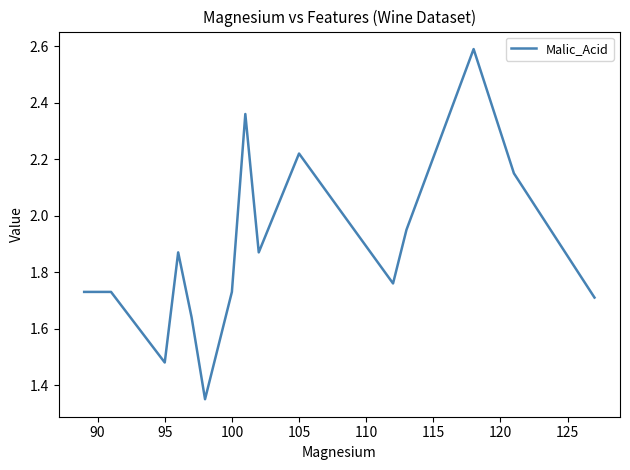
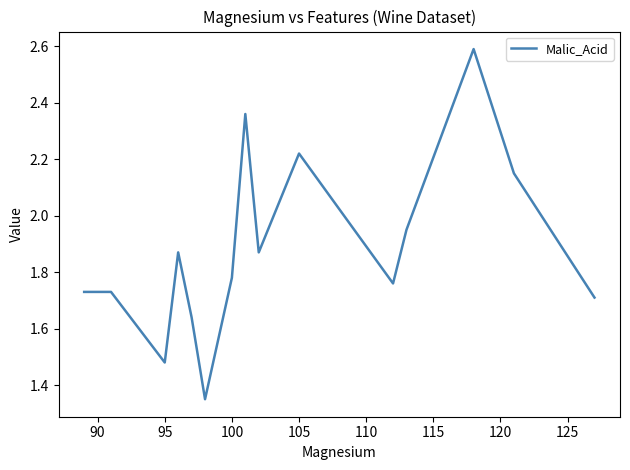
100: 1.73 -> 1.78
